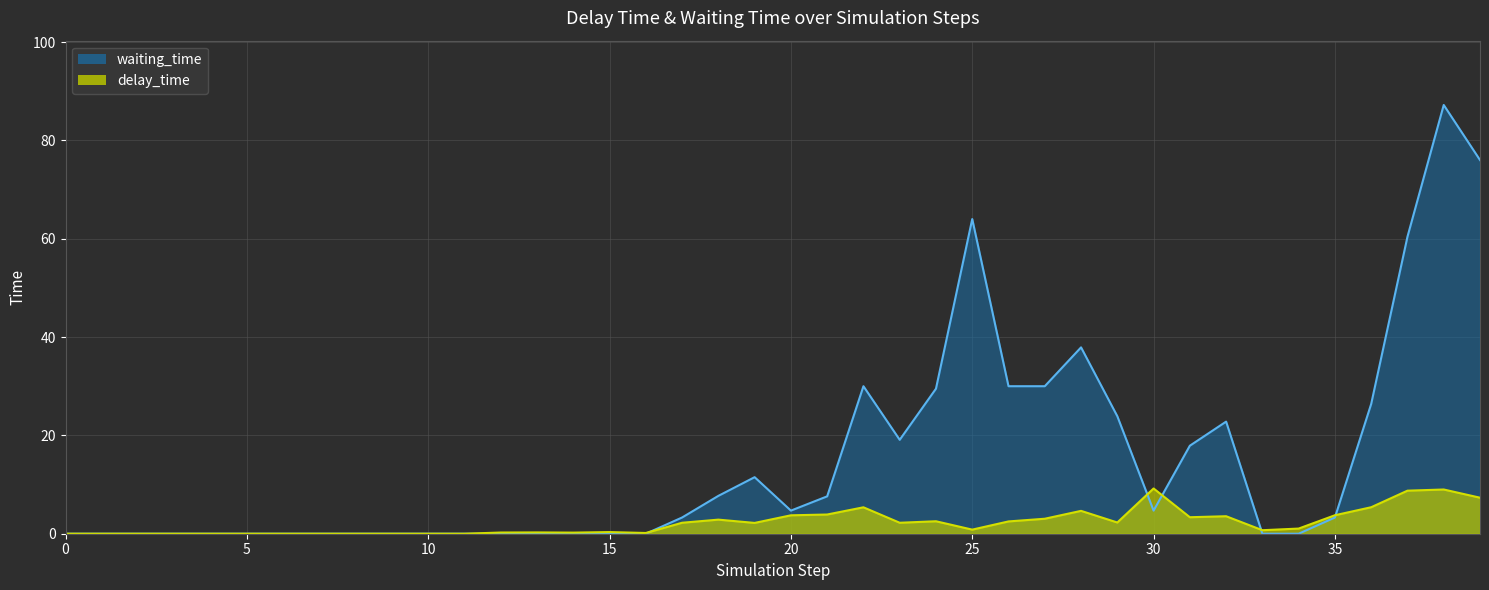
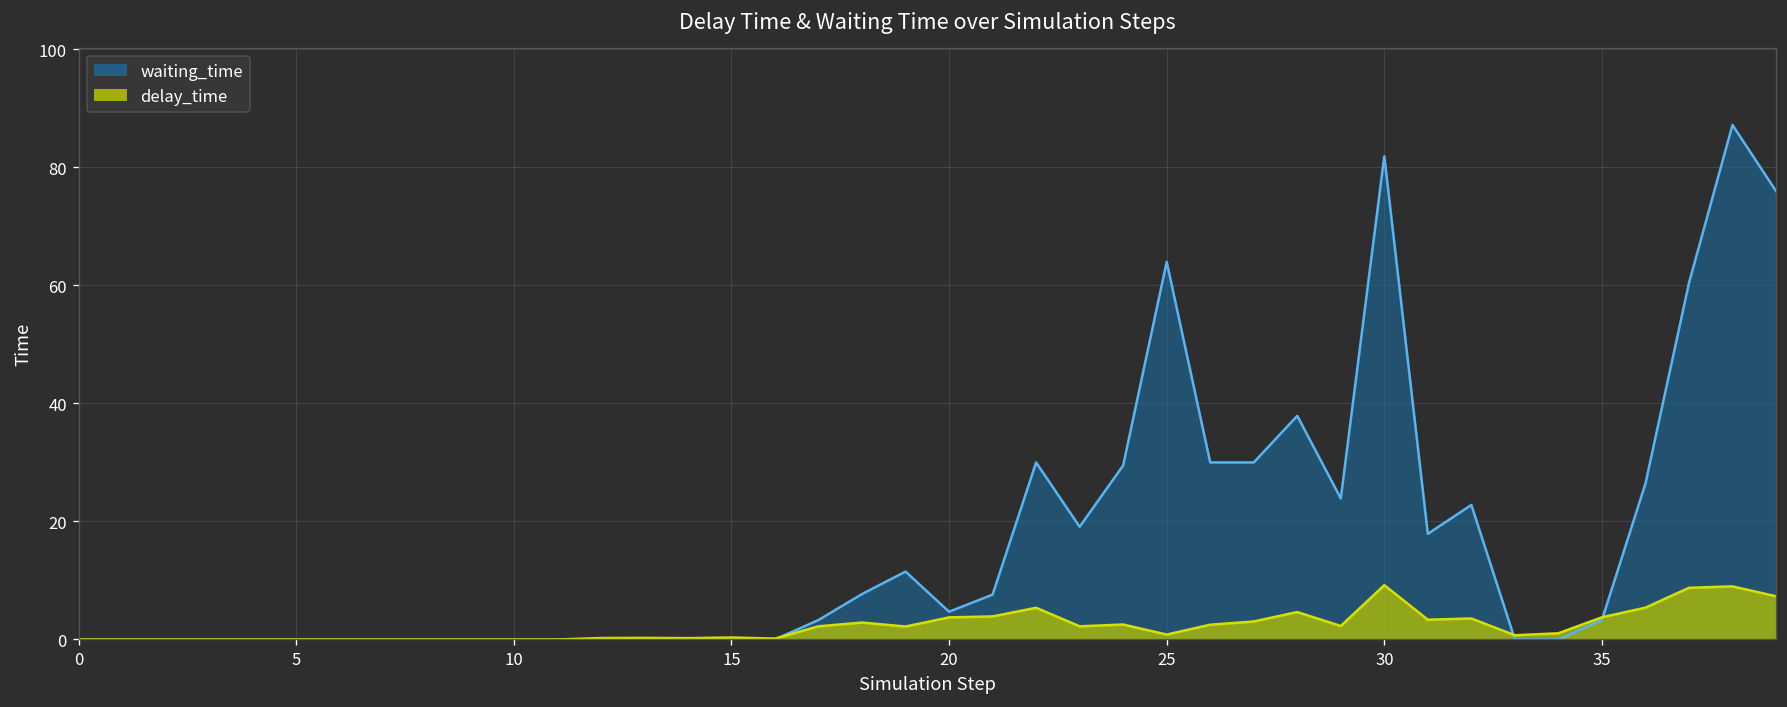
waiting_time, 30: 5 -> 82
